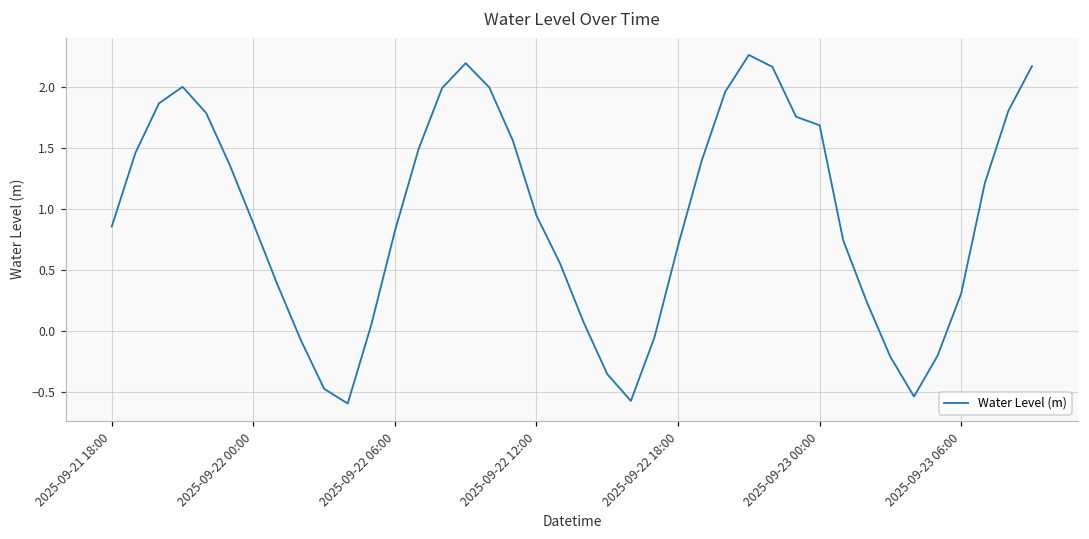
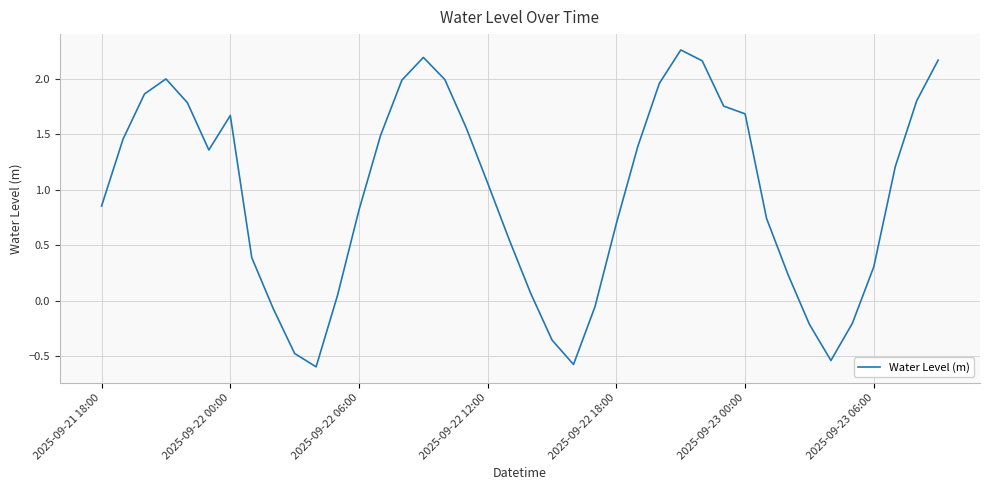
2025-09-22 00:00: 0.88 -> 1.67
2025-09-22 12:00: 0.94 -> 1.06
